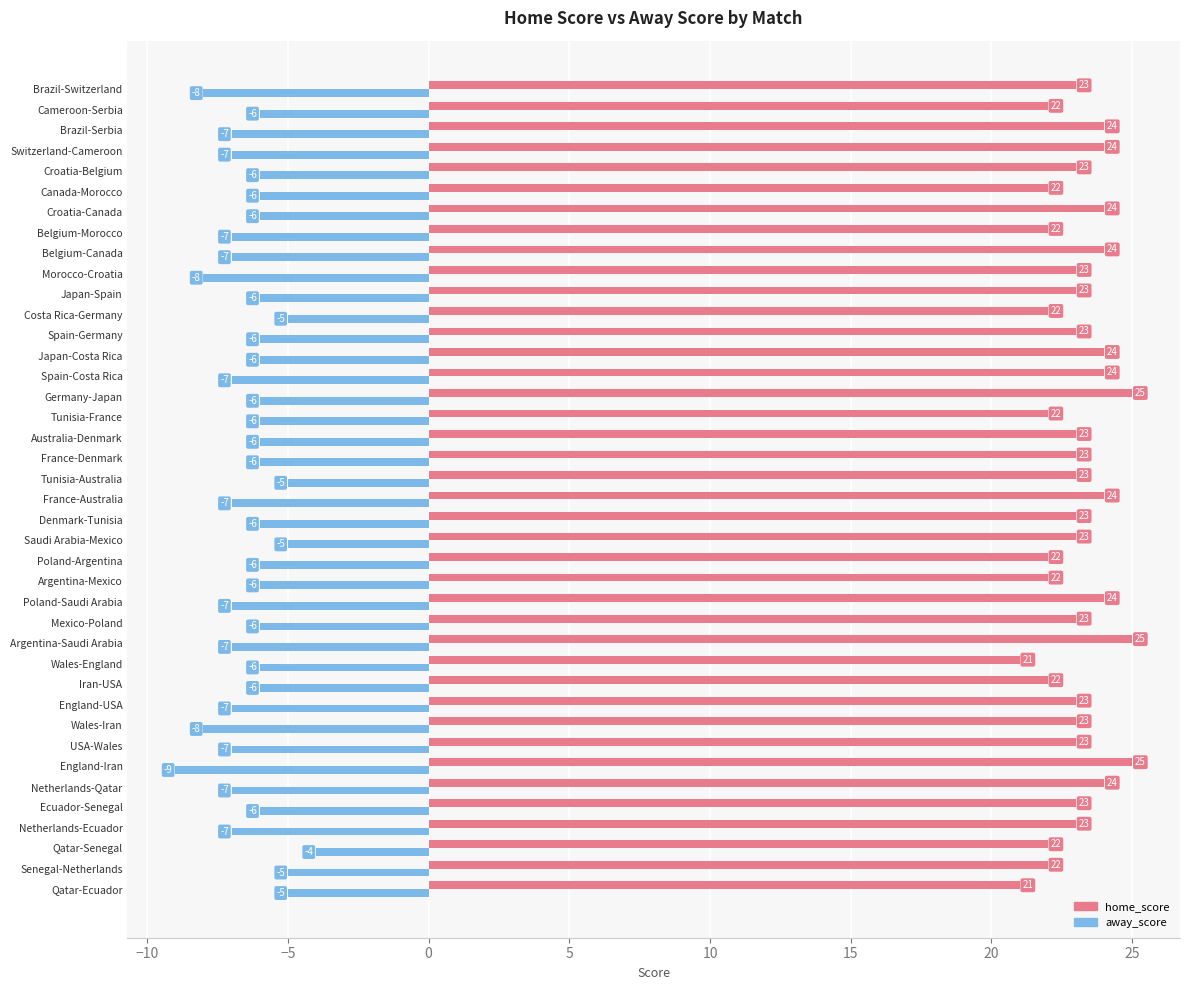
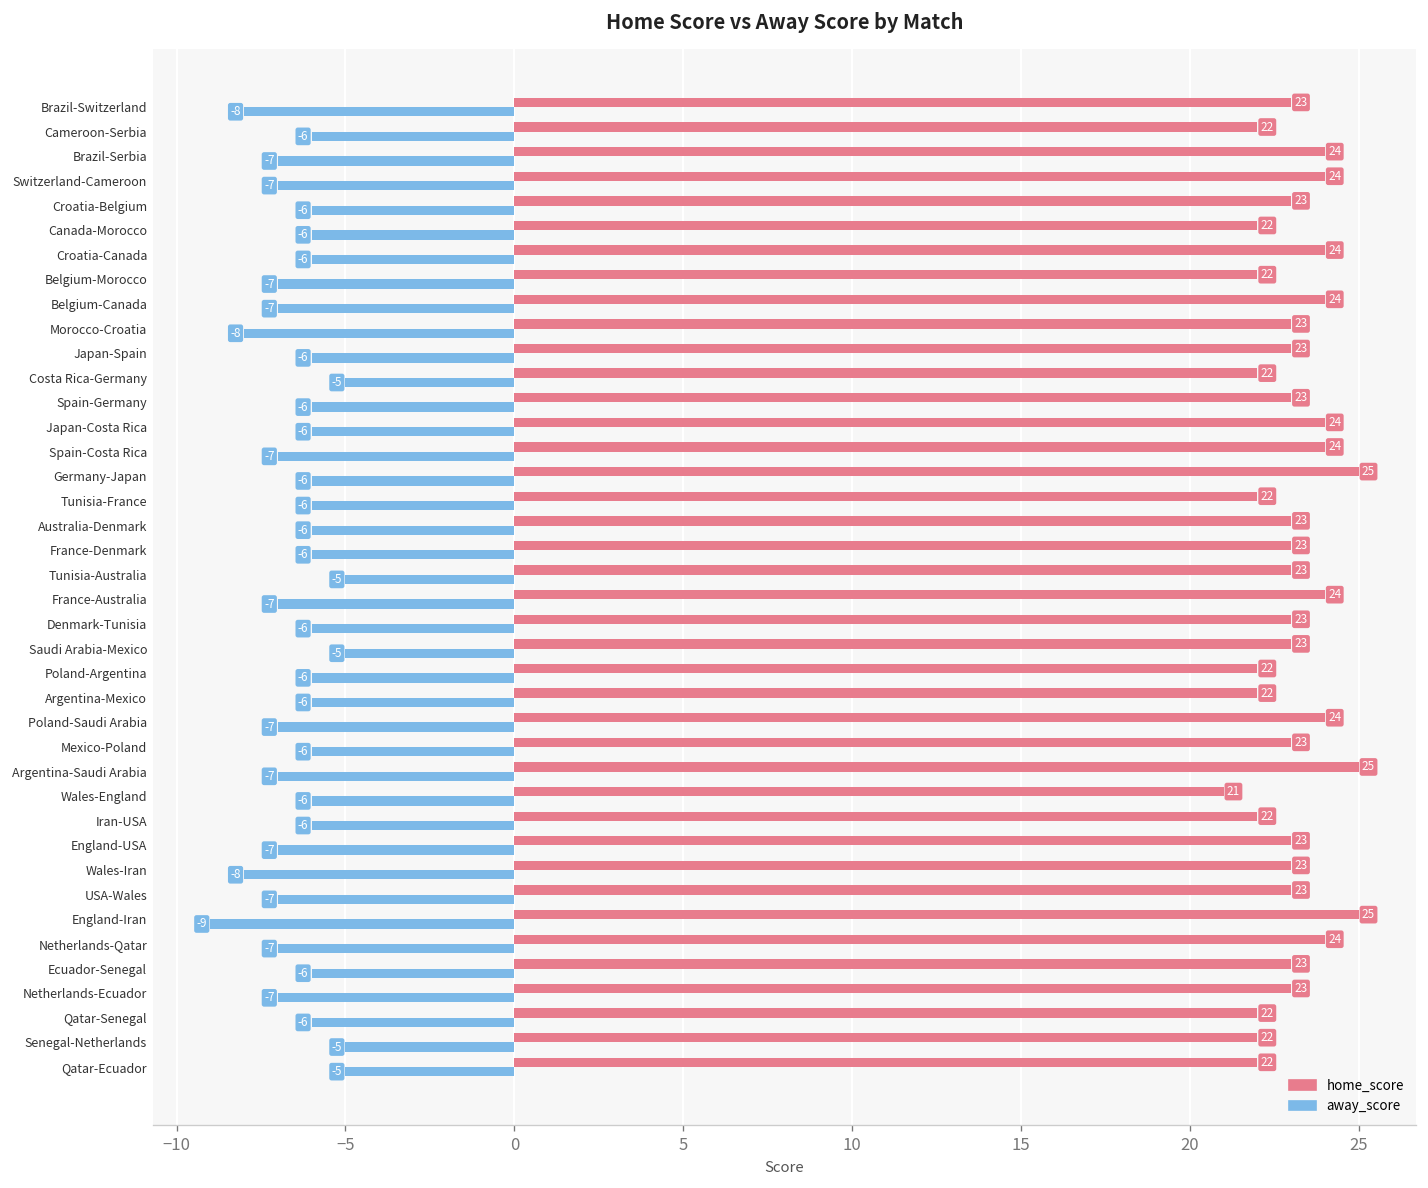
away_score, Qatar-Senegal: -4 -> -6
home_score, Qatar-Ecuador: 21 -> 22
